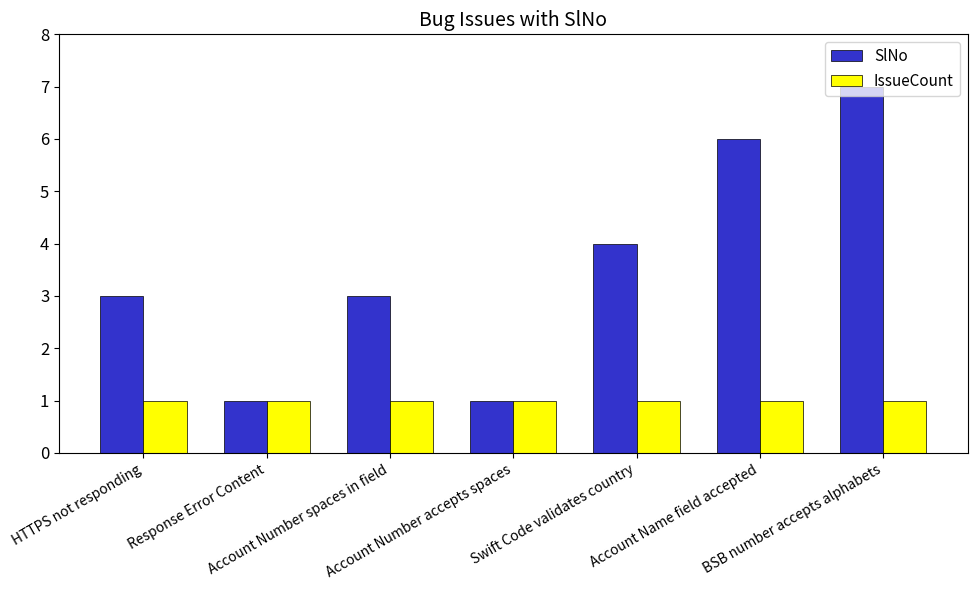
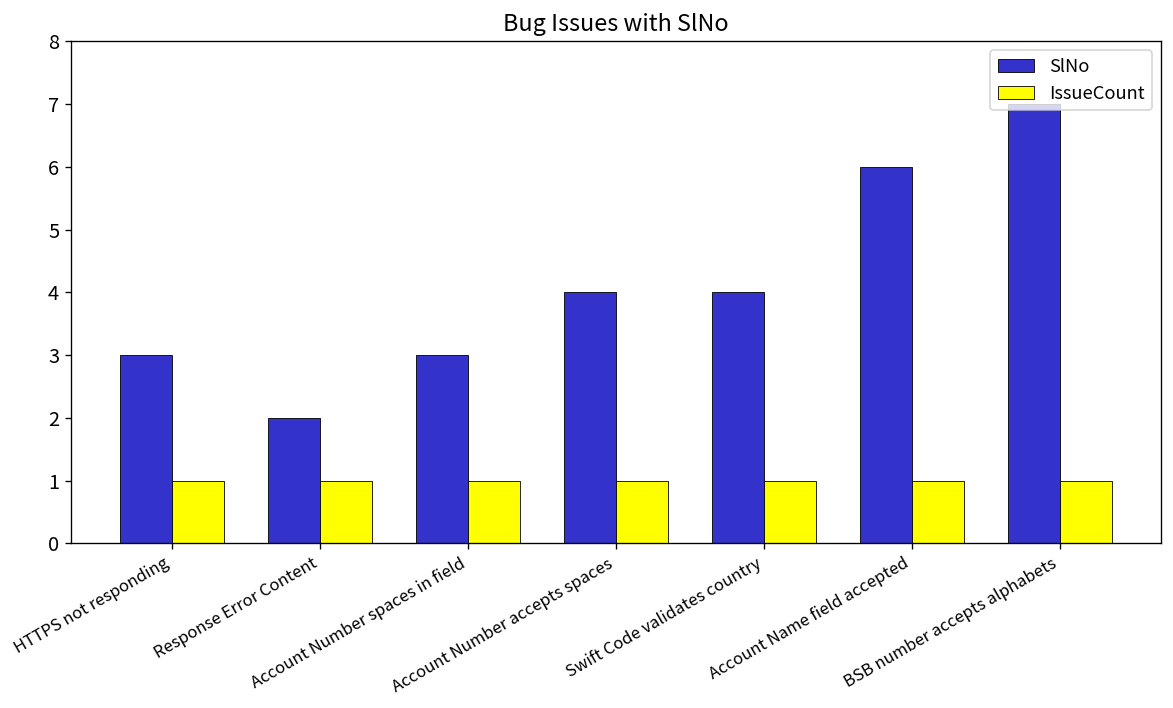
SlNo, Response Error Content: 1 -> 2
SlNo, Account Number accepts spaces: 1 -> 4
